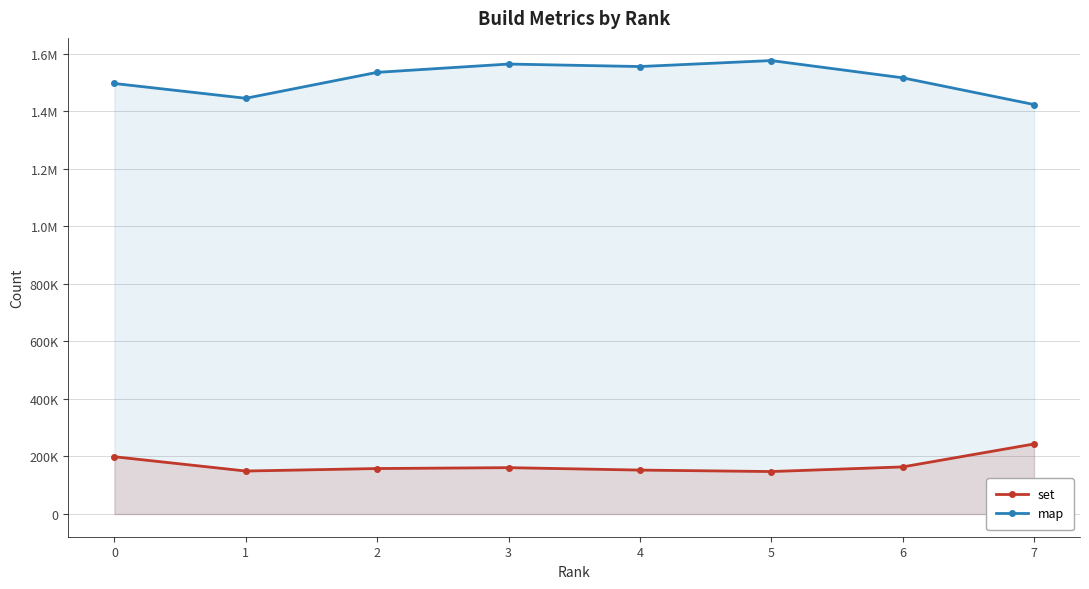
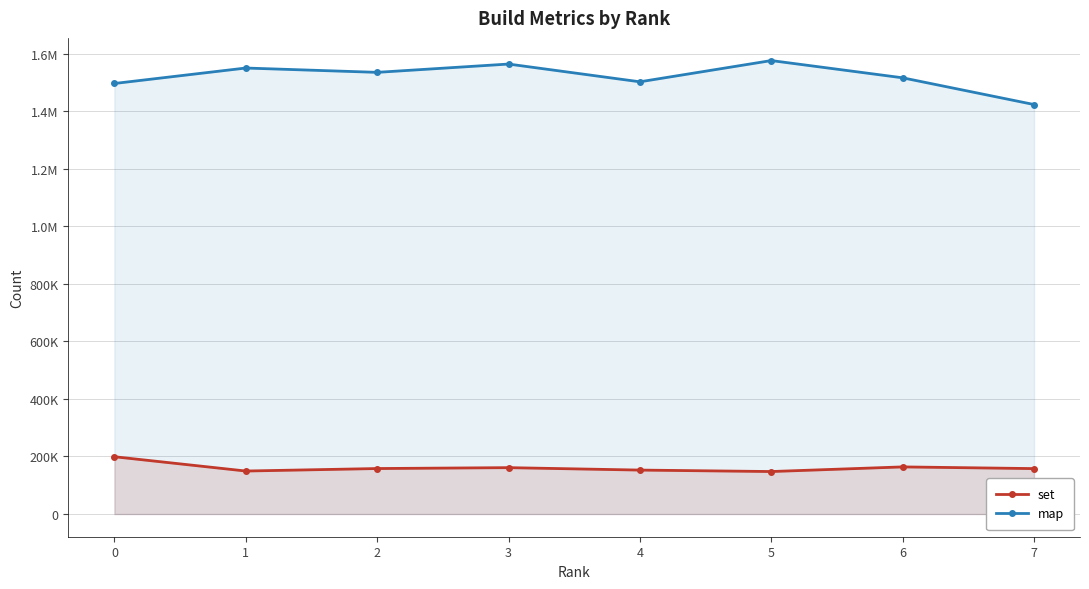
map, 1: 1440000 -> 1550000
map, 4: 1550000 -> 1500000
set, 7: 240000 -> 160000
